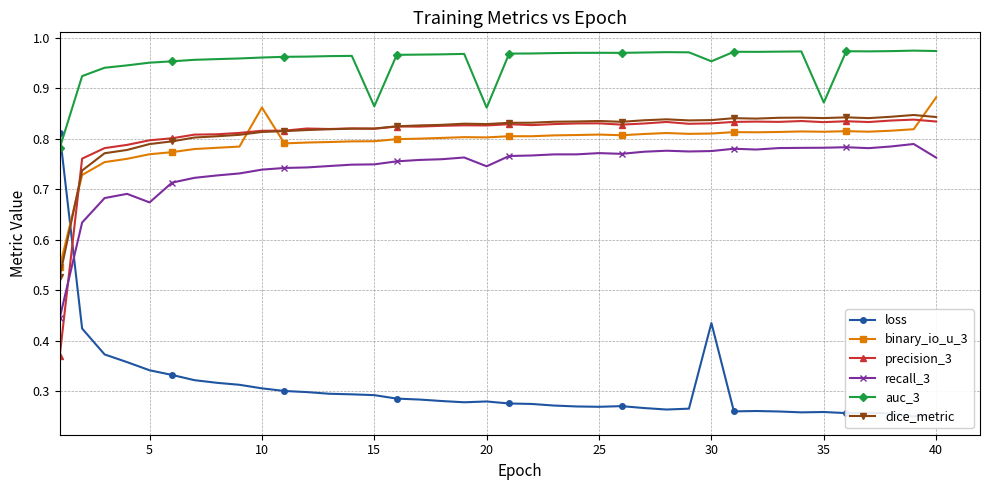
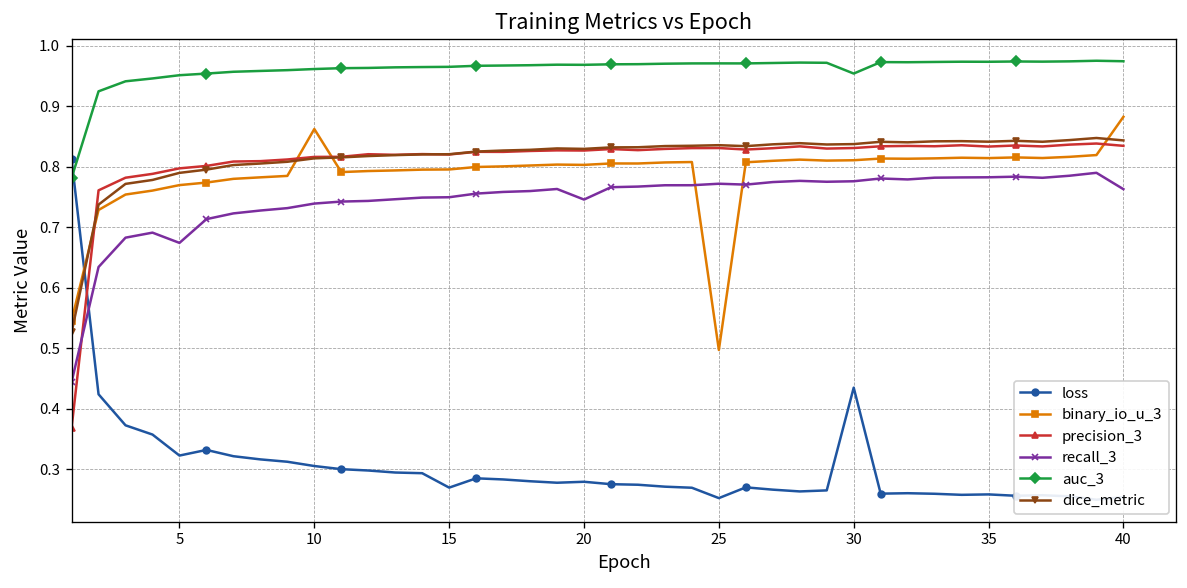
loss, 5: 0.34 -> 0.32
loss, 15: 0.29 -> 0.27
auc_3, 15: 0.86 -> 0.96
auc_3, 20: 0.86 -> 0.97
loss, 25: 0.27 -> 0.25
binary_io_u_3, 25: 0.81 -> 0.50
auc_3, 35: 0.87 -> 0.97
